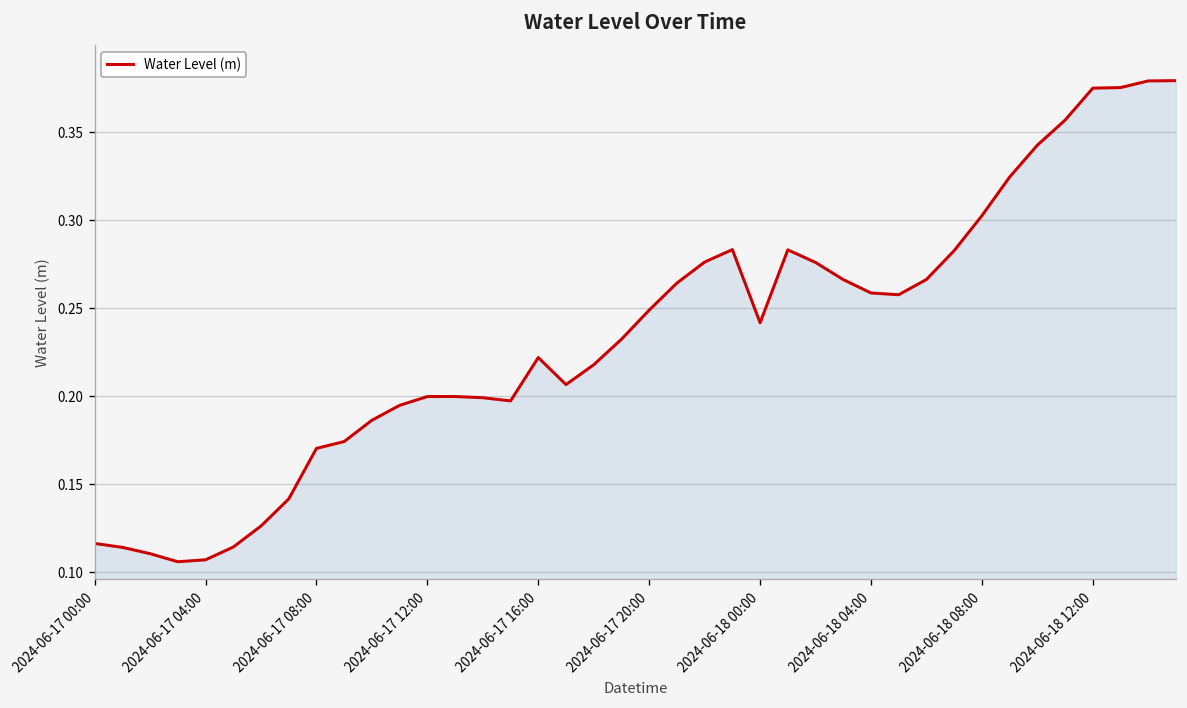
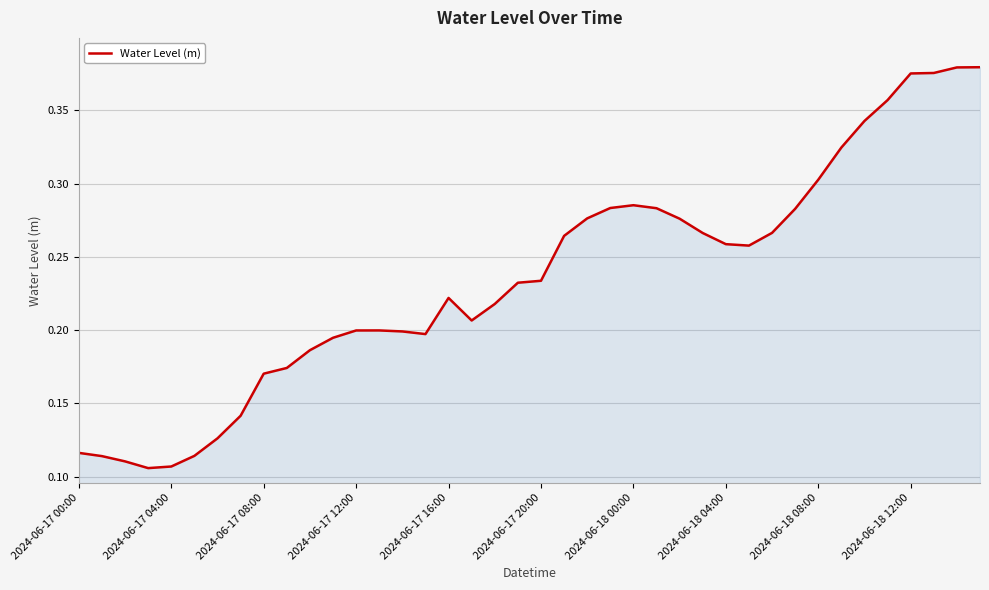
2024-06-17 20:00: 0.249 -> 0.234
2024-06-18 00:00: 0.242 -> 0.285
